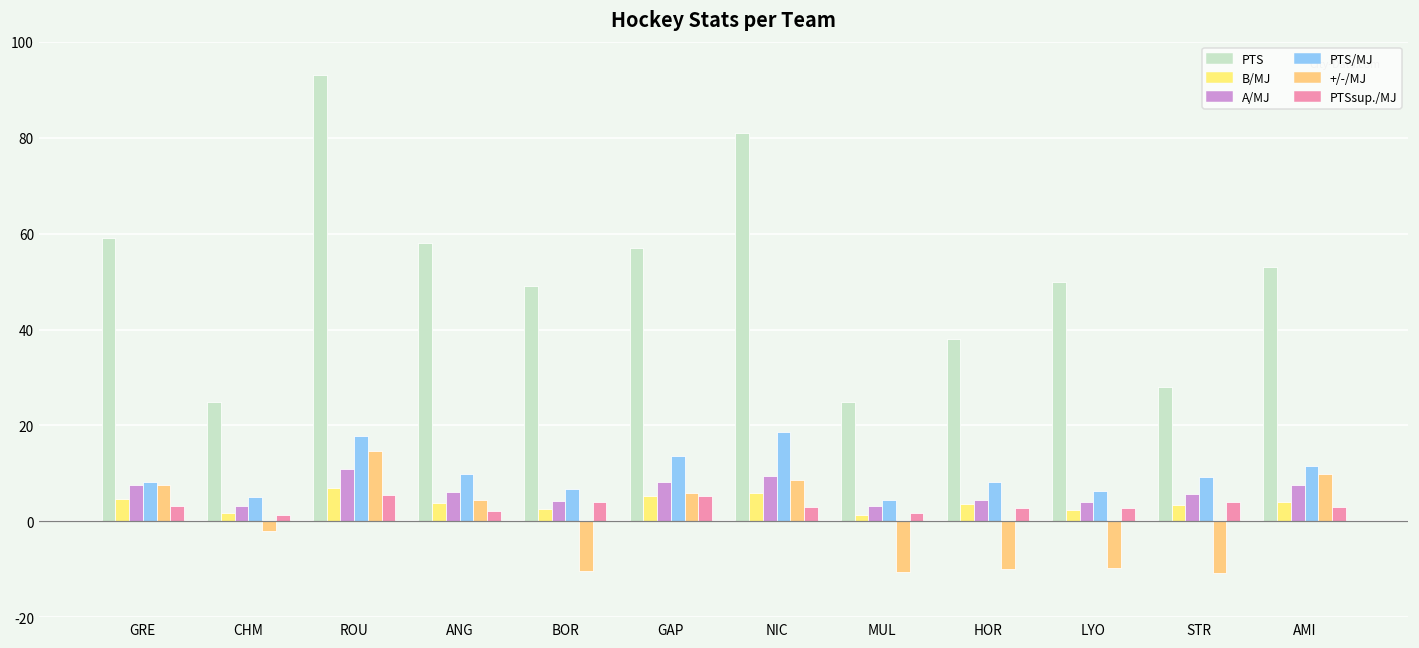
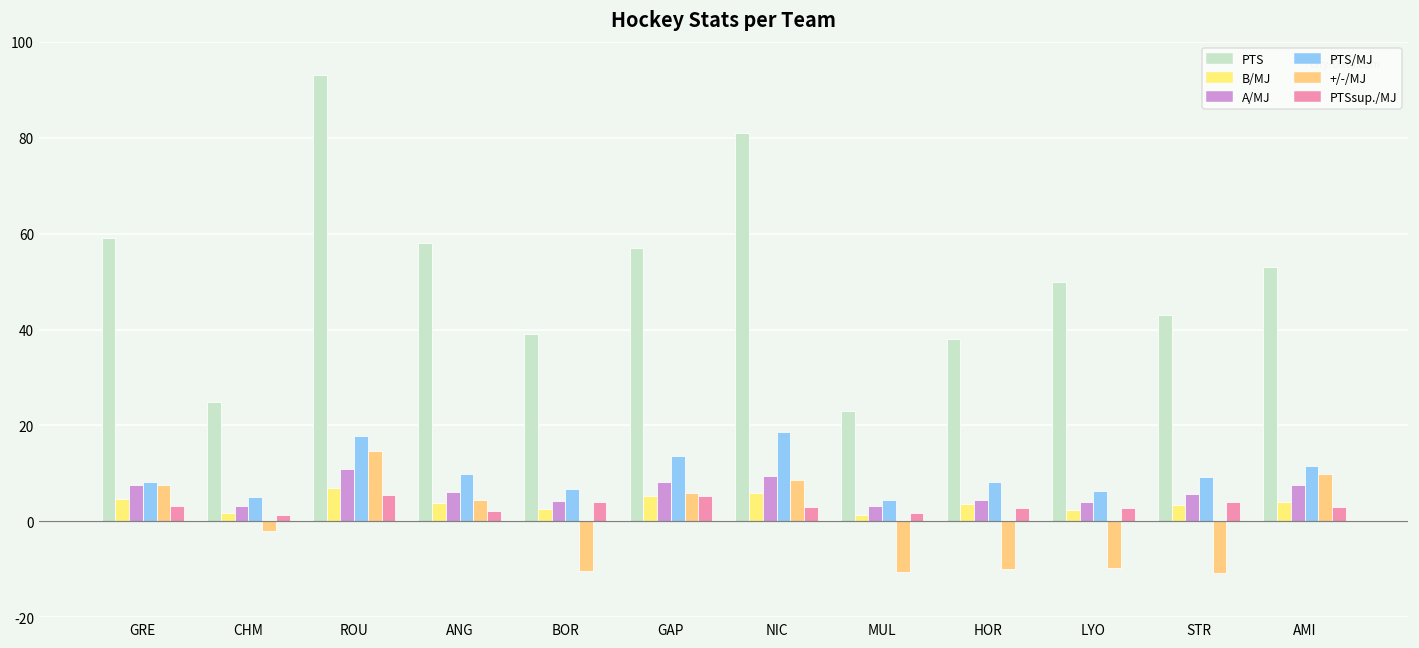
PTS, BOR: 49 -> 39
PTS, MUL: 25 -> 23
PTS, STR: 28 -> 43
